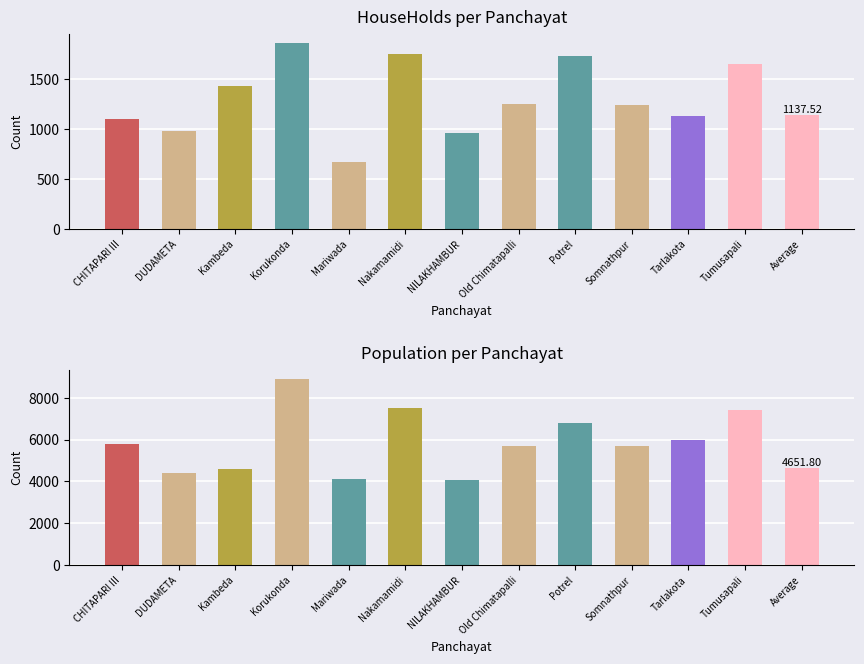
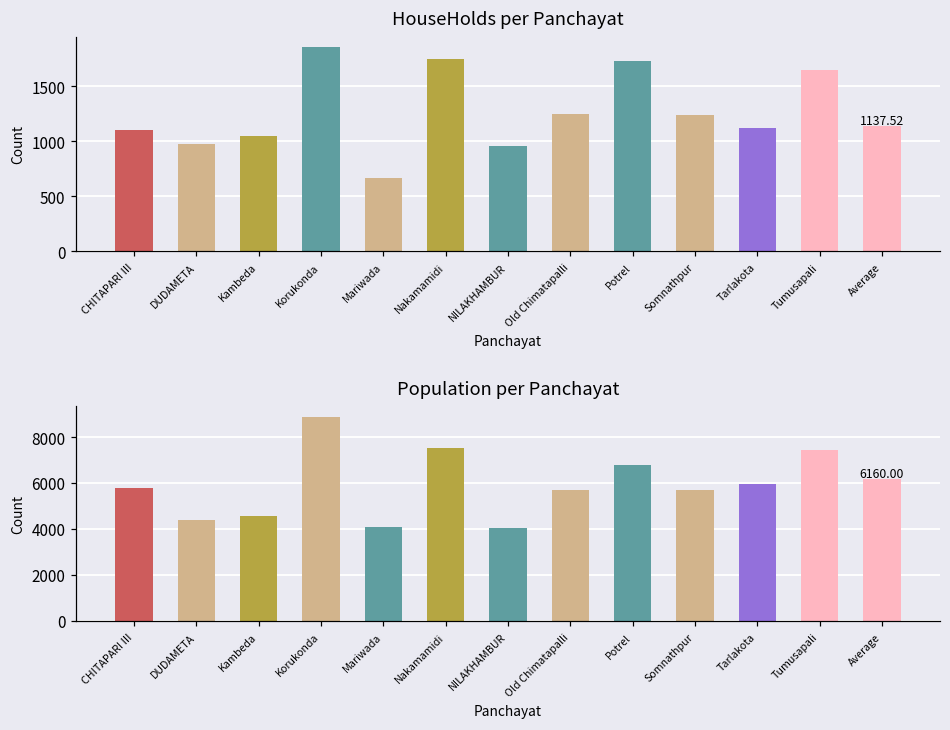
HouseHolds per Panchayat, Kambeda: 1400 -> 1000
Population per Panchayat, Average: 4651.80 -> 6160.00
